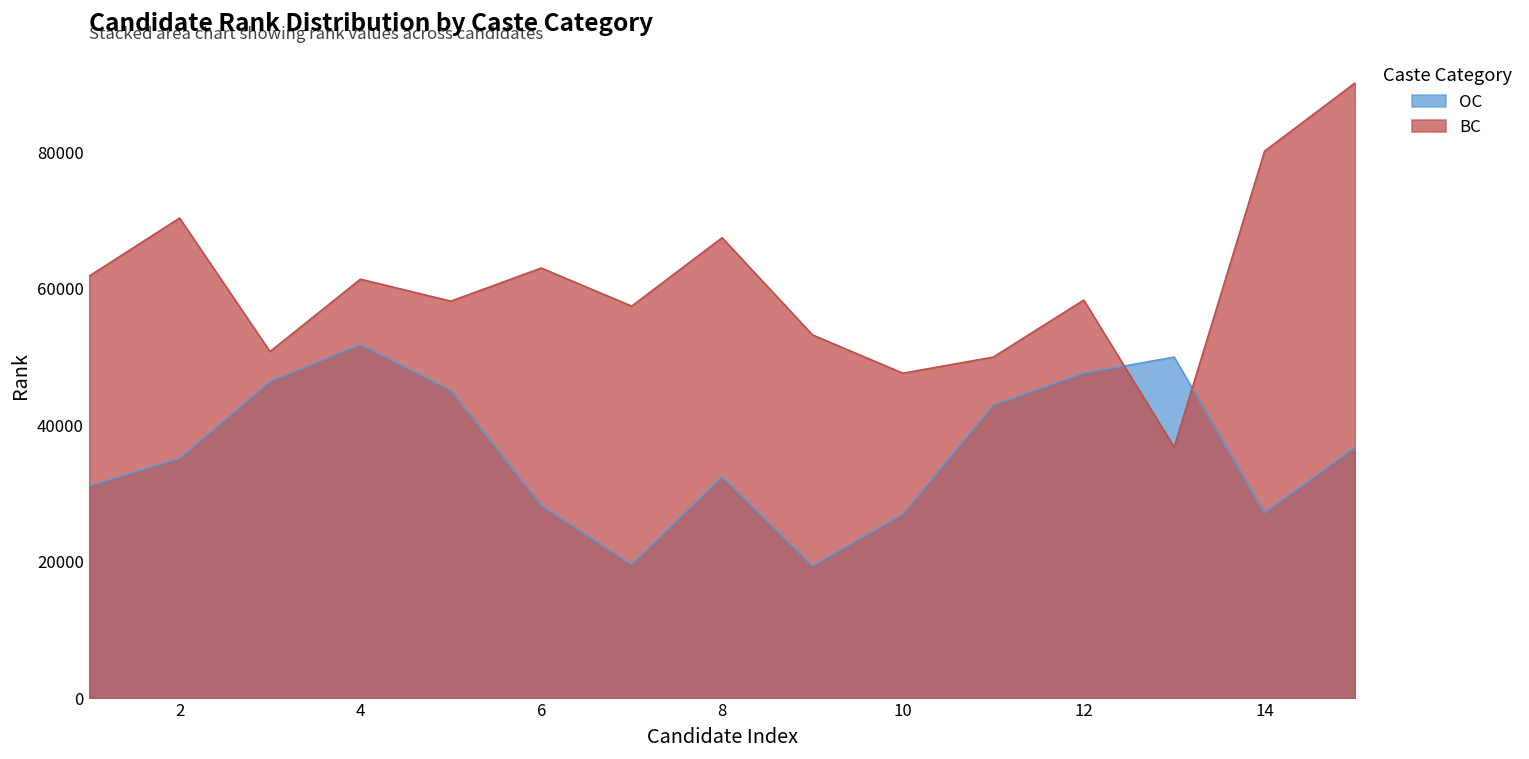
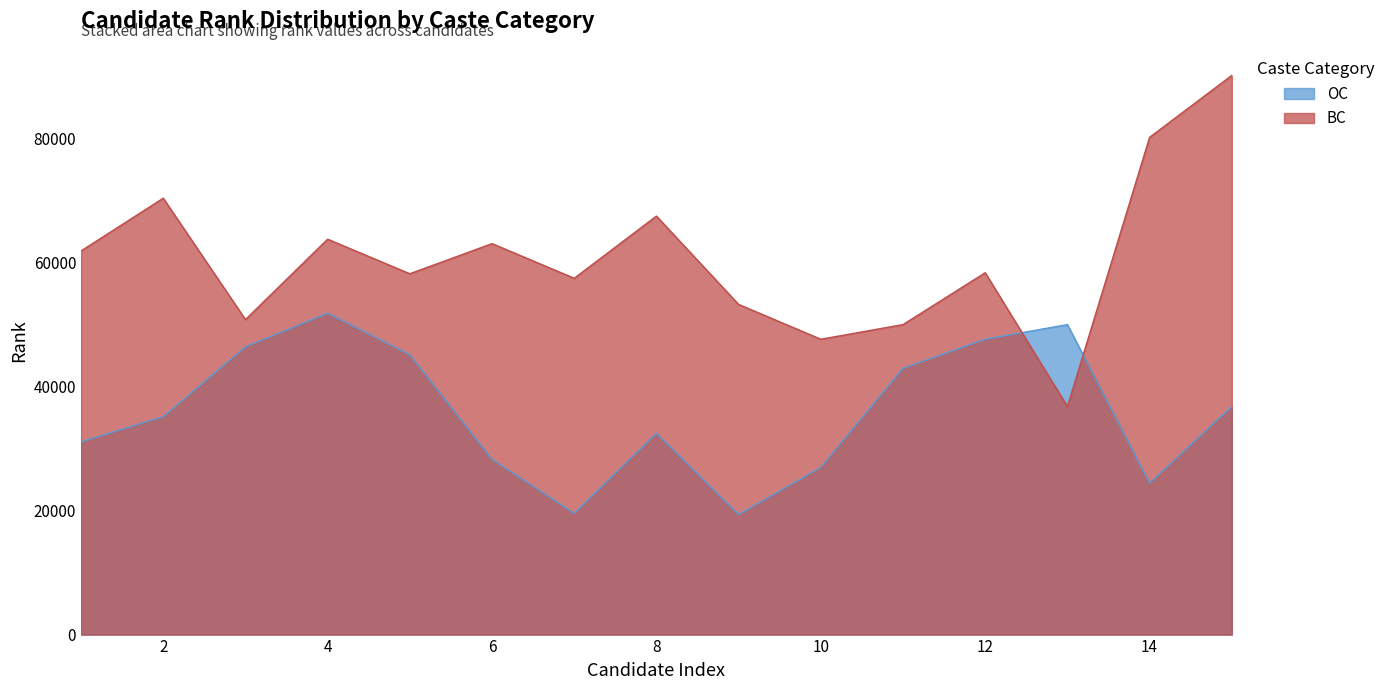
BC, 4: 61000 -> 64000
OC, 14: 27000 -> 24000
